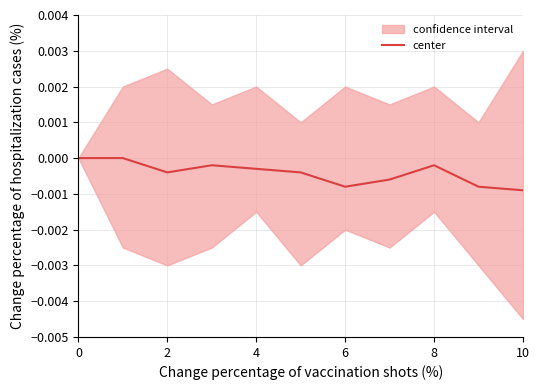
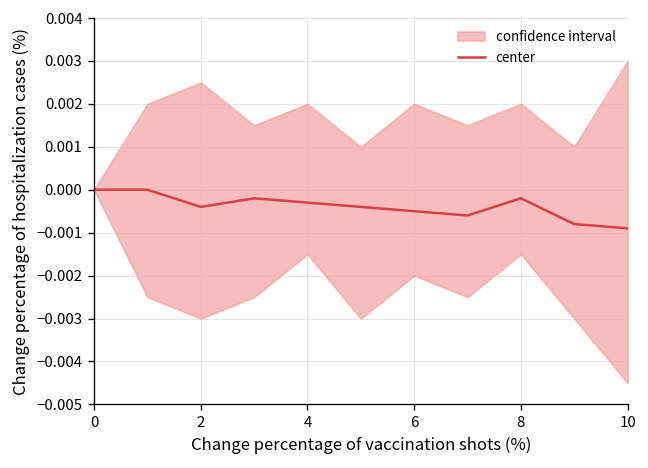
center, 6: -0.0008 -> -0.0005
